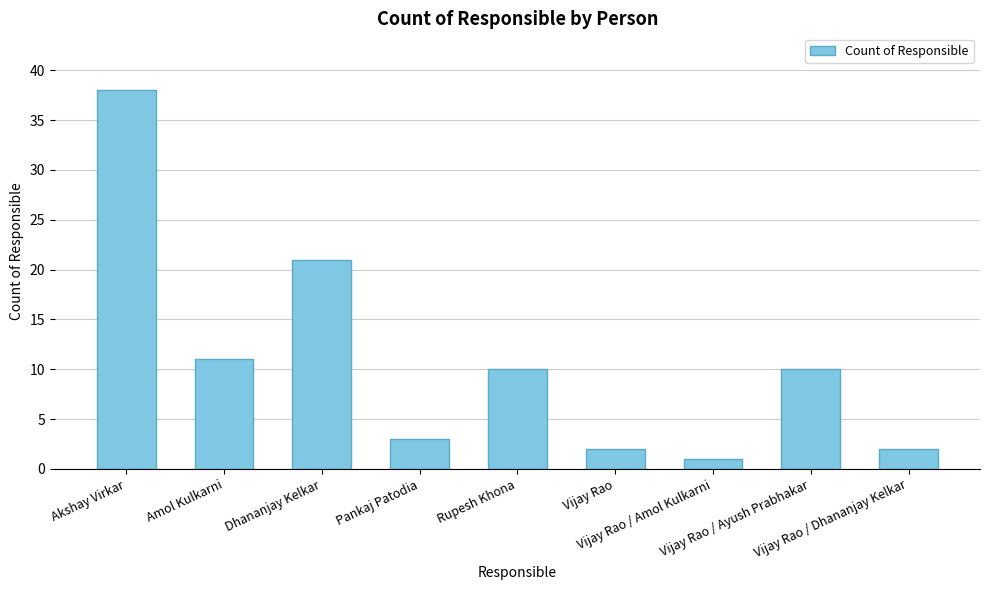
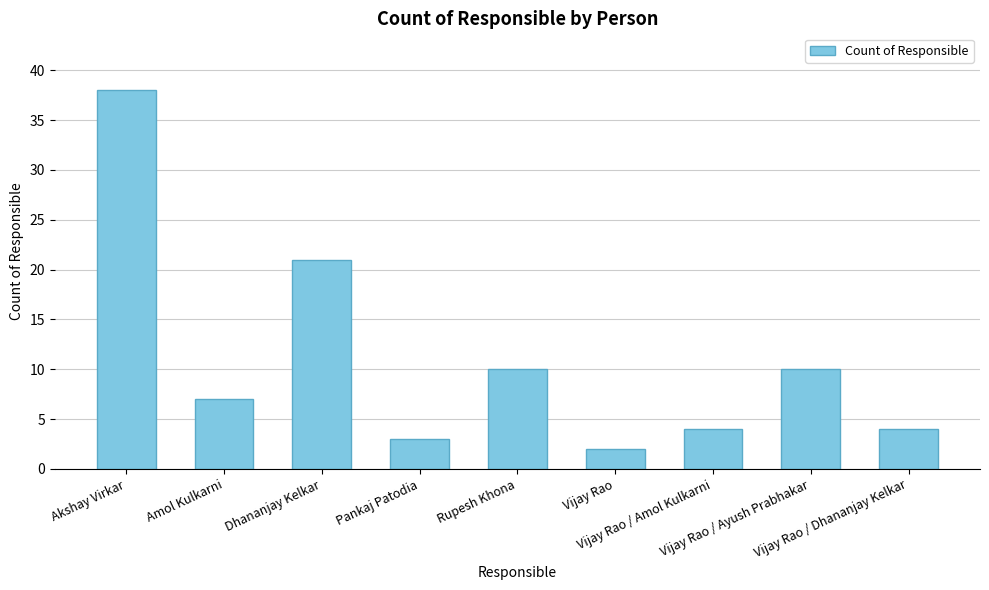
Amol Kulkarni: 11 -> 7
Vijay Rao / Amol Kulkarni: 1 -> 4
Vijay Rao / Dhananjay Kelkar: 2 -> 4
